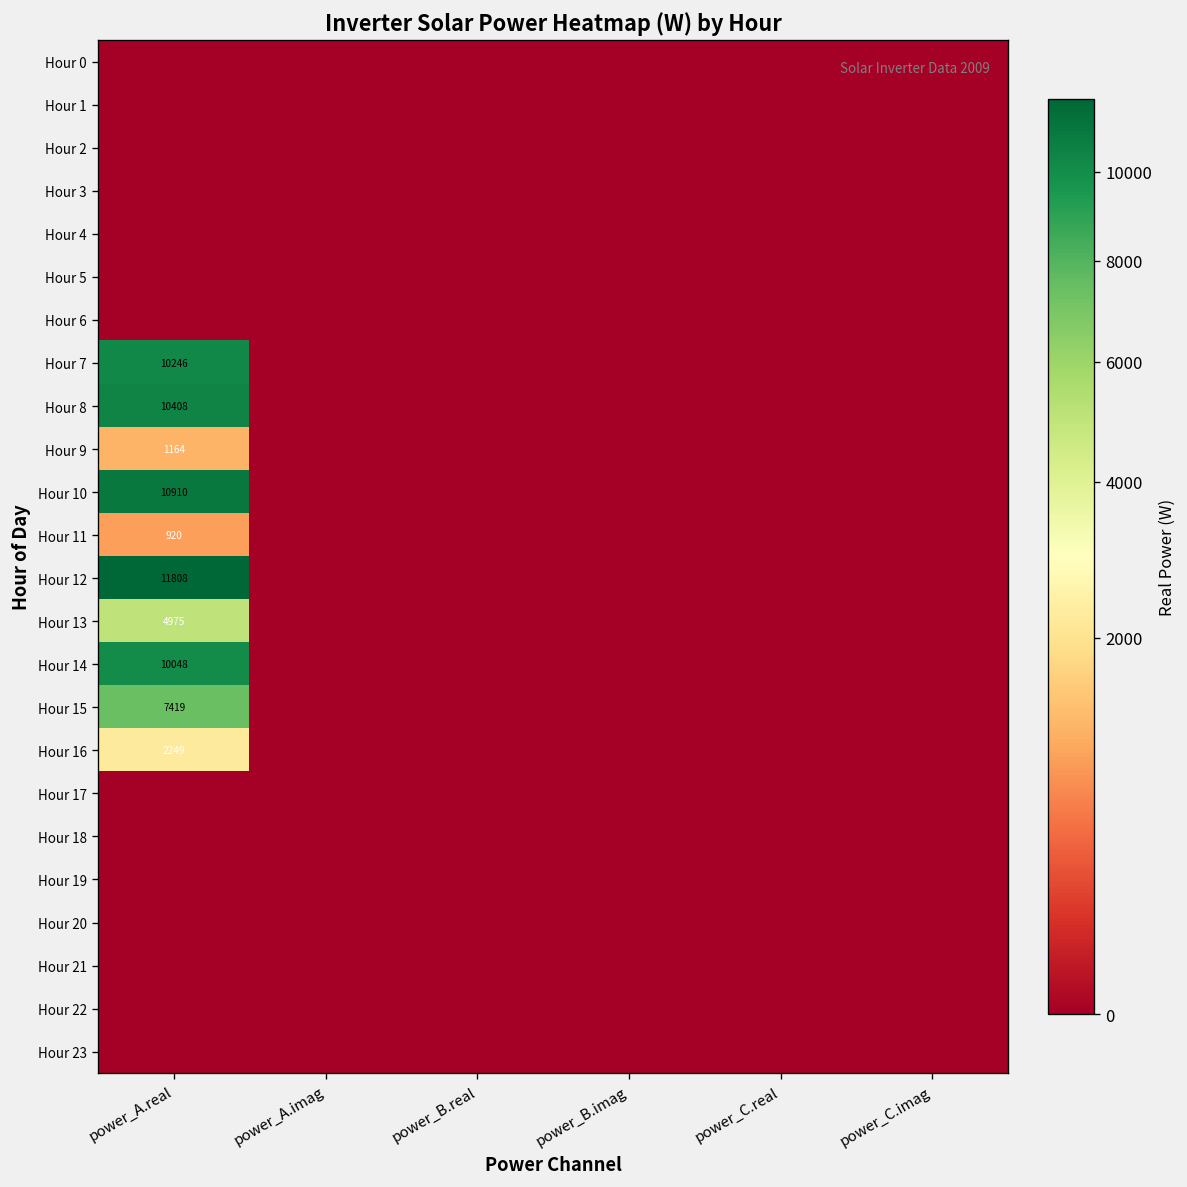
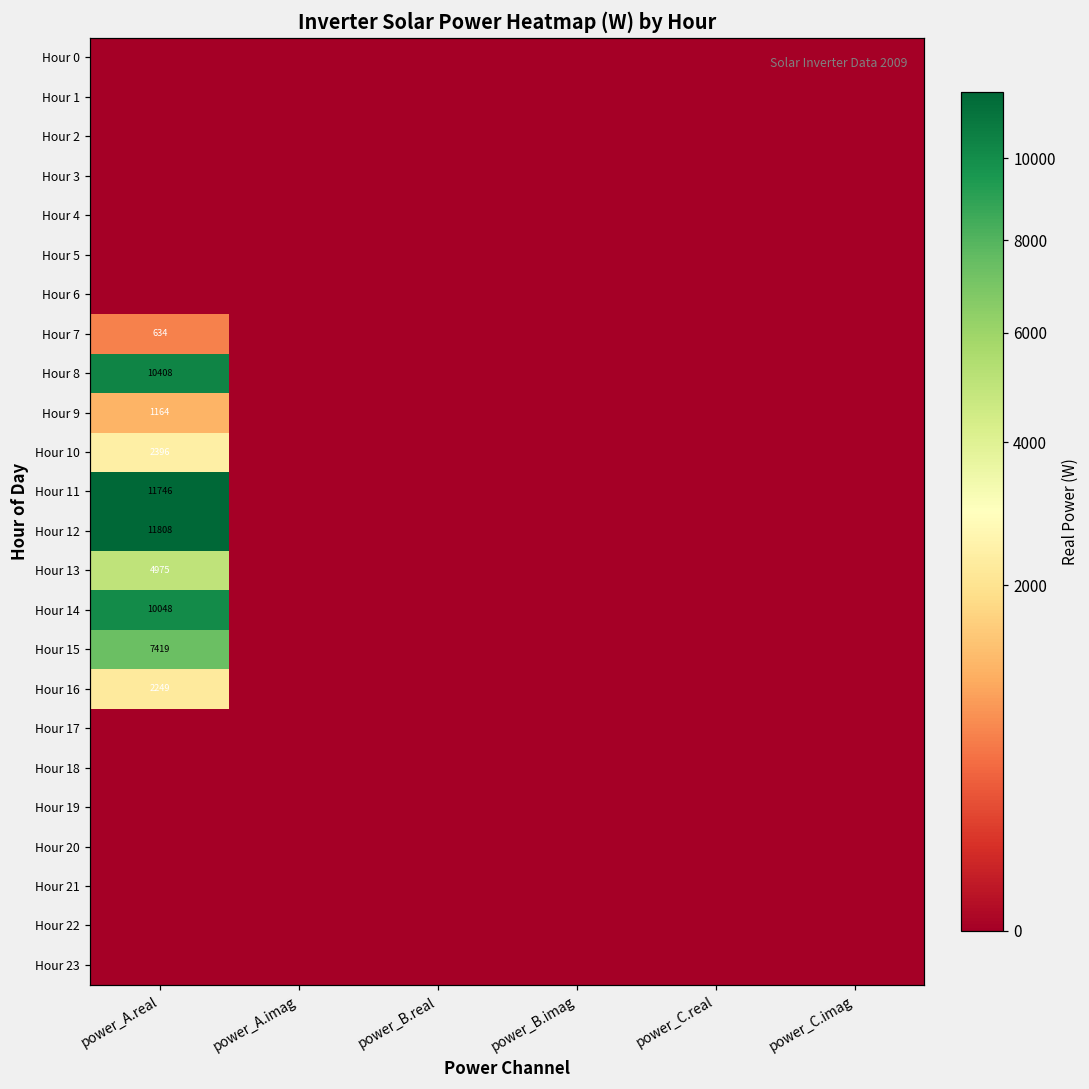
Hour 7, power_A.real: 10246 -> 634
Hour 10, power_A.real: 10910 -> 2396
Hour 11, power_A.real: 920 -> 11746
